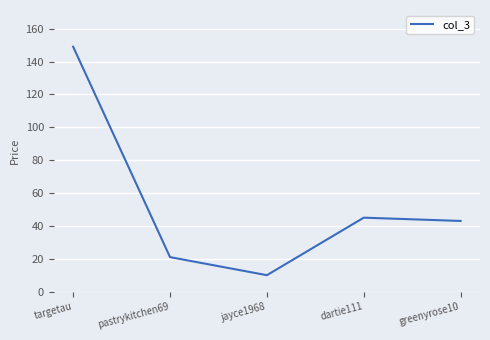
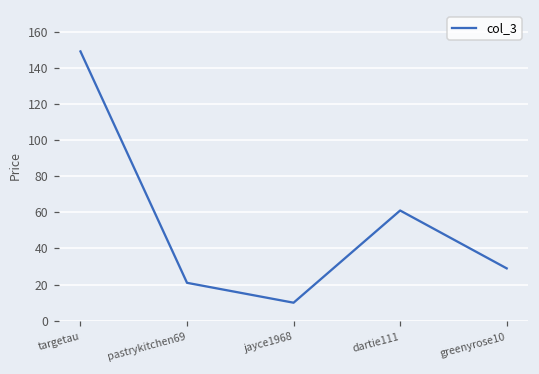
dartie111: 45 -> 61
greenyrose10: 43 -> 29
